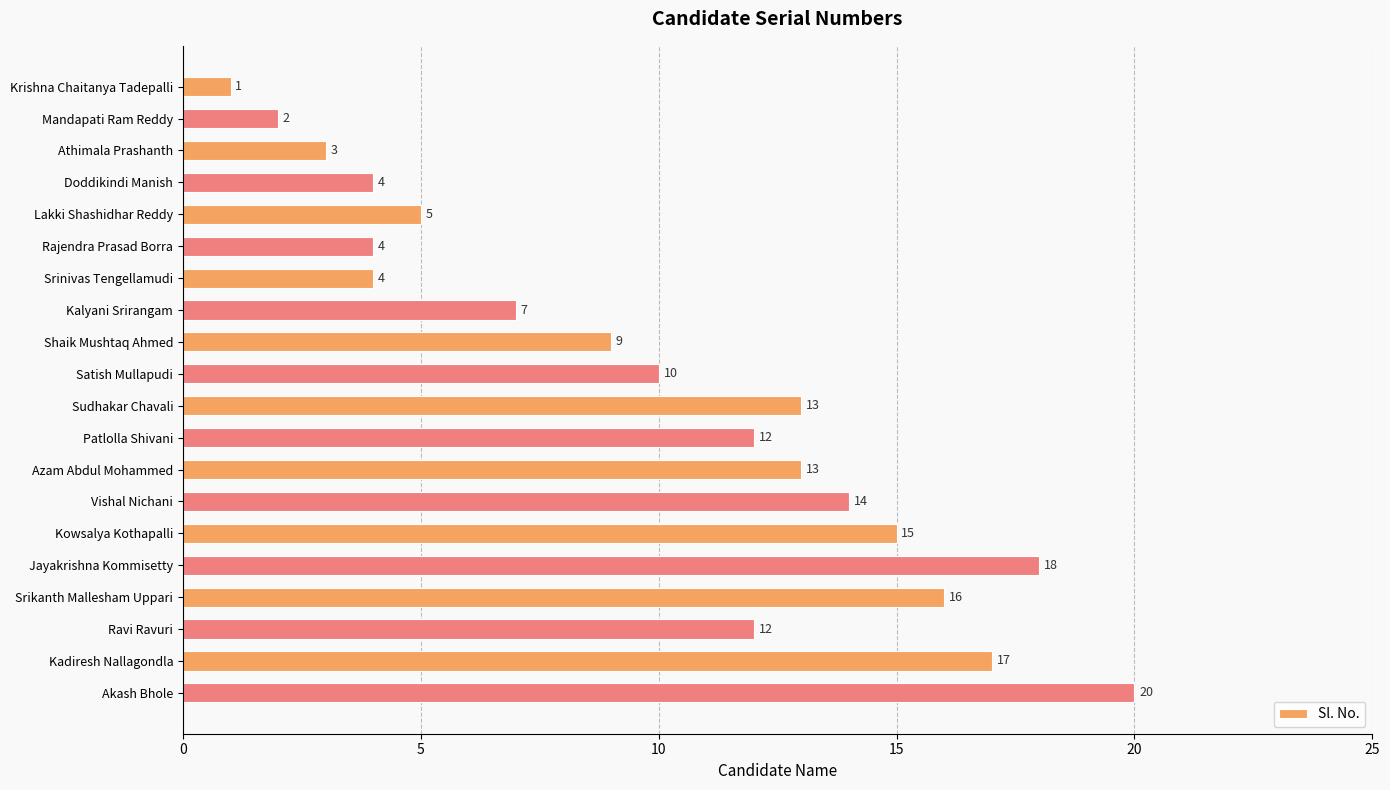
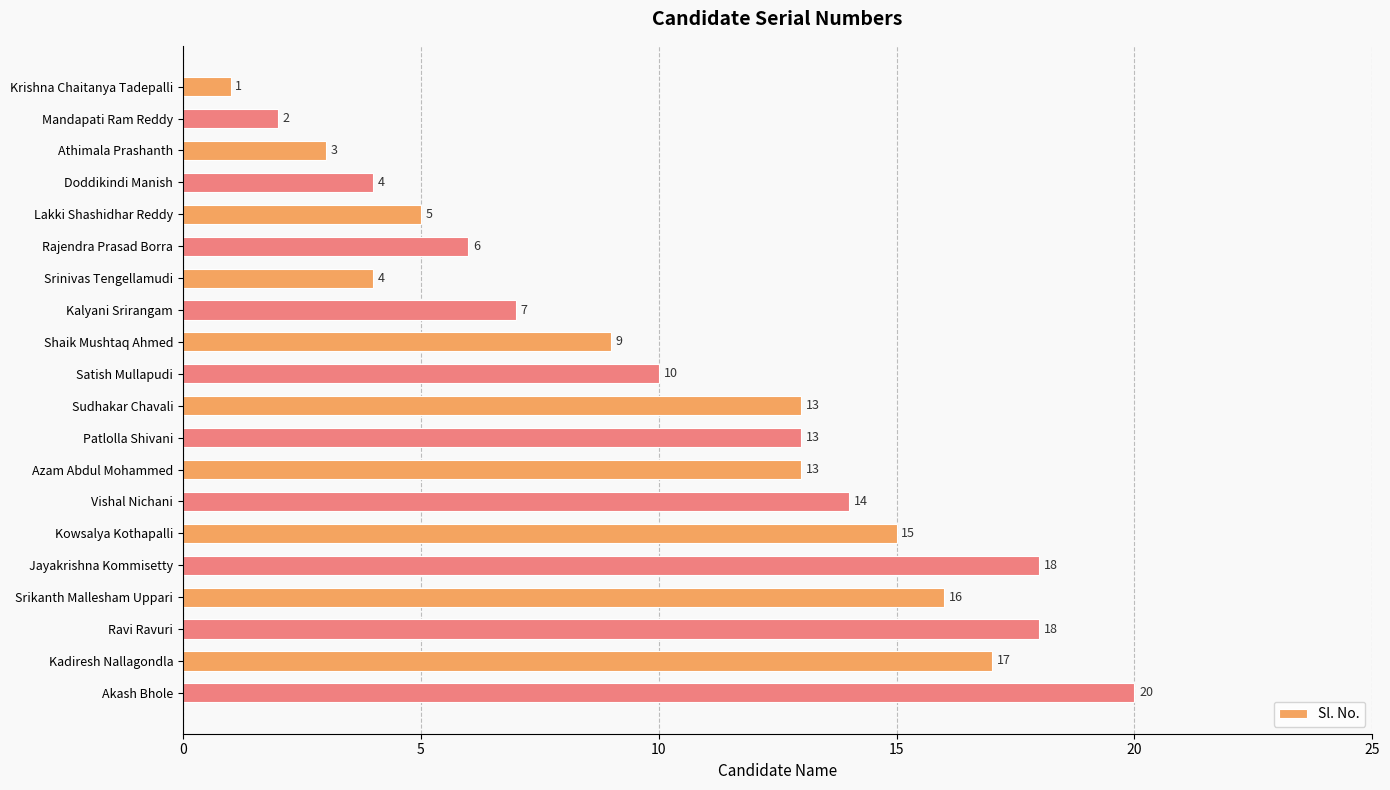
Rajendra Prasad Borra: 4 -> 6
Patlolla Shivani: 12 -> 13
Ravi Ravuri: 12 -> 18
